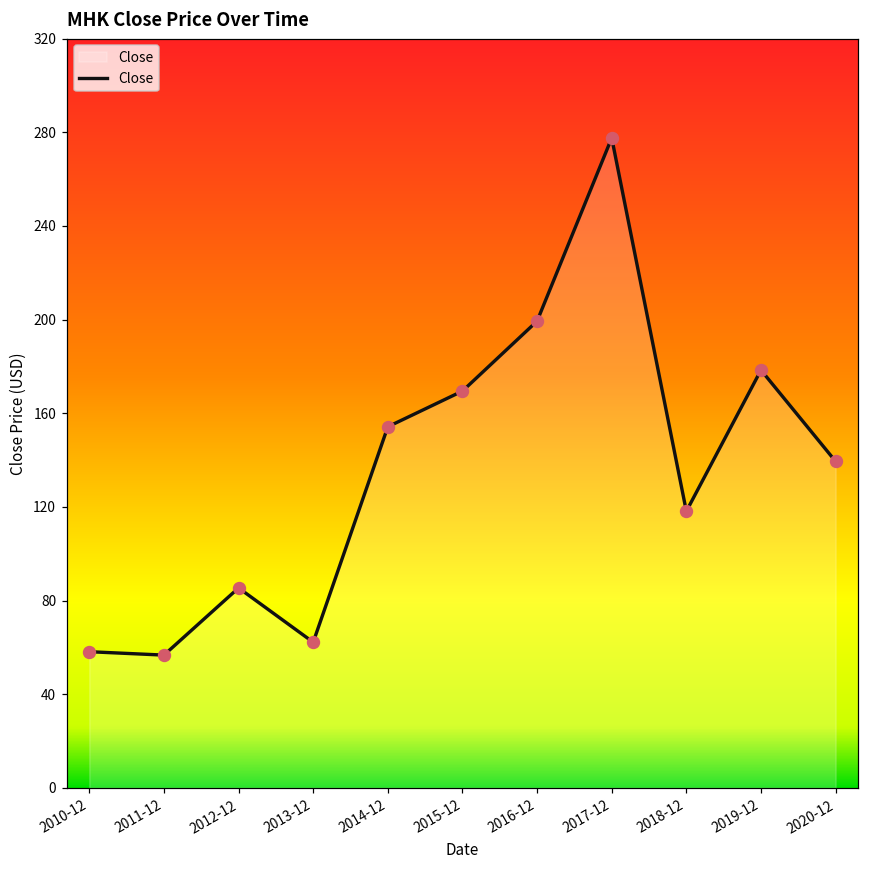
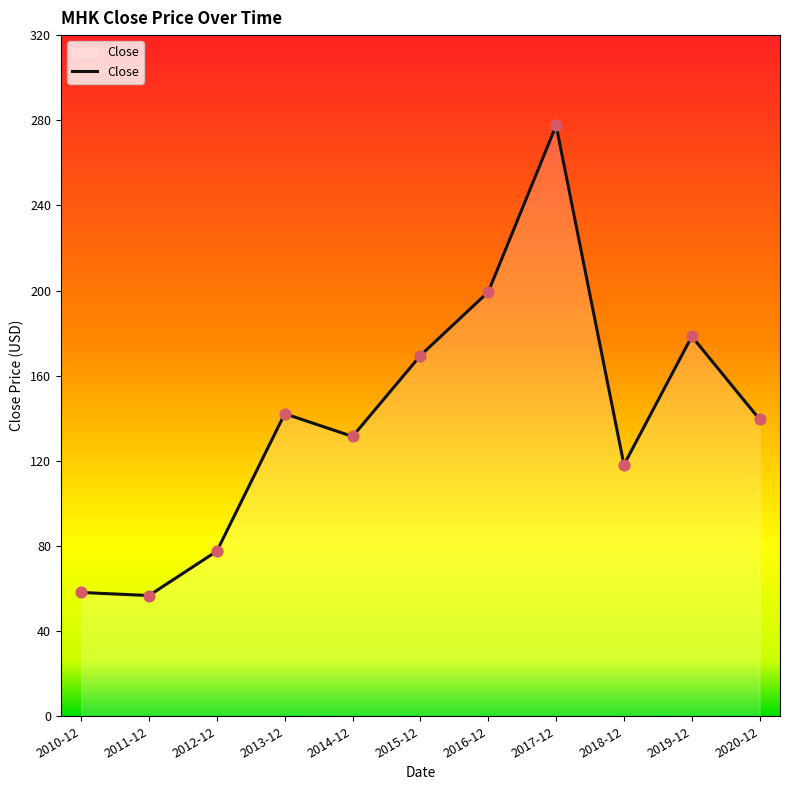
2012-12: 85 -> 78
2013-12: 62 -> 142
2014-12: 154 -> 131
